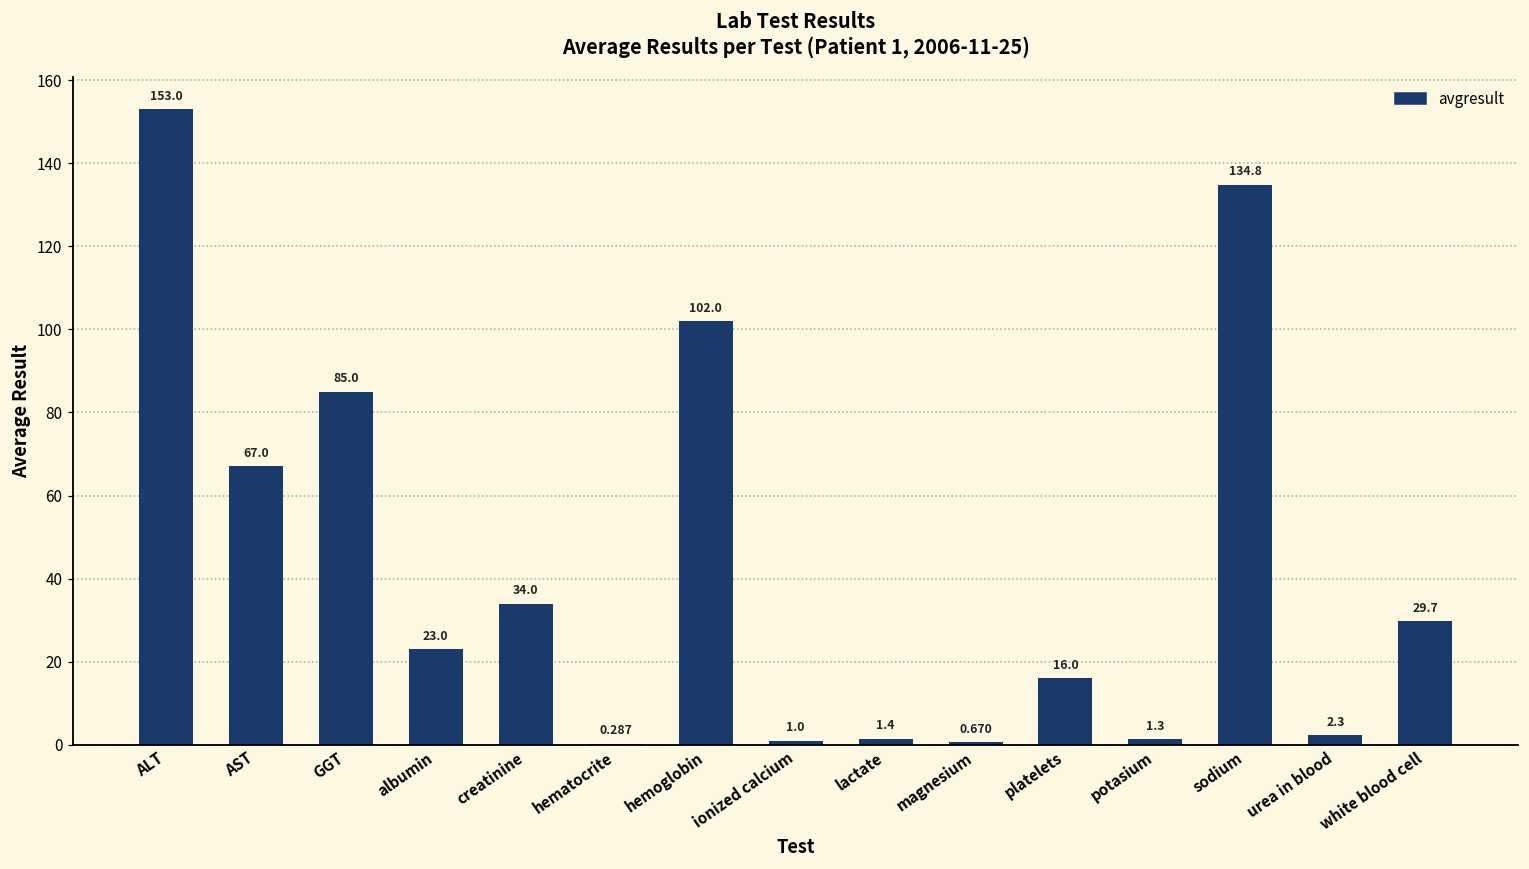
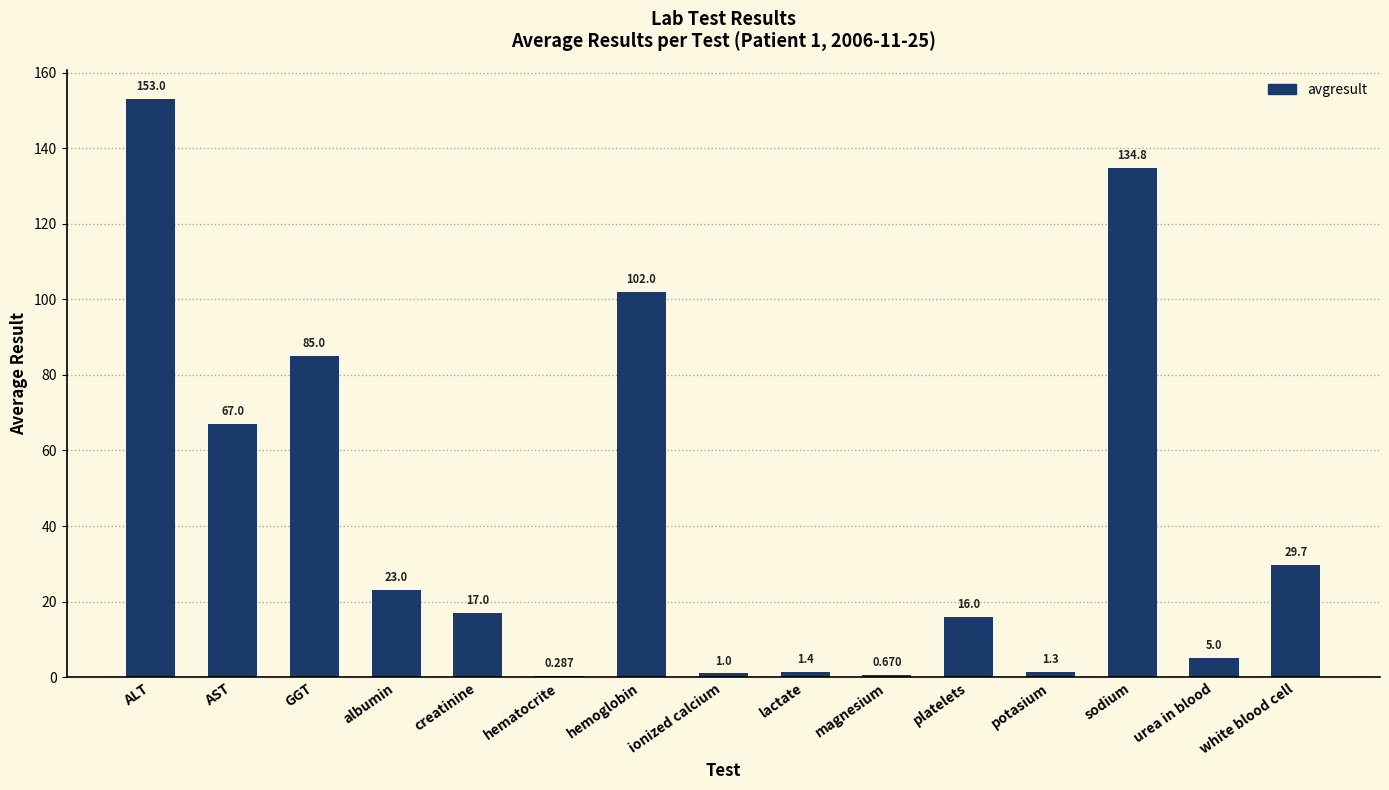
creatinine: 34.0 -> 17.0
urea in blood: 2.3 -> 5.0
